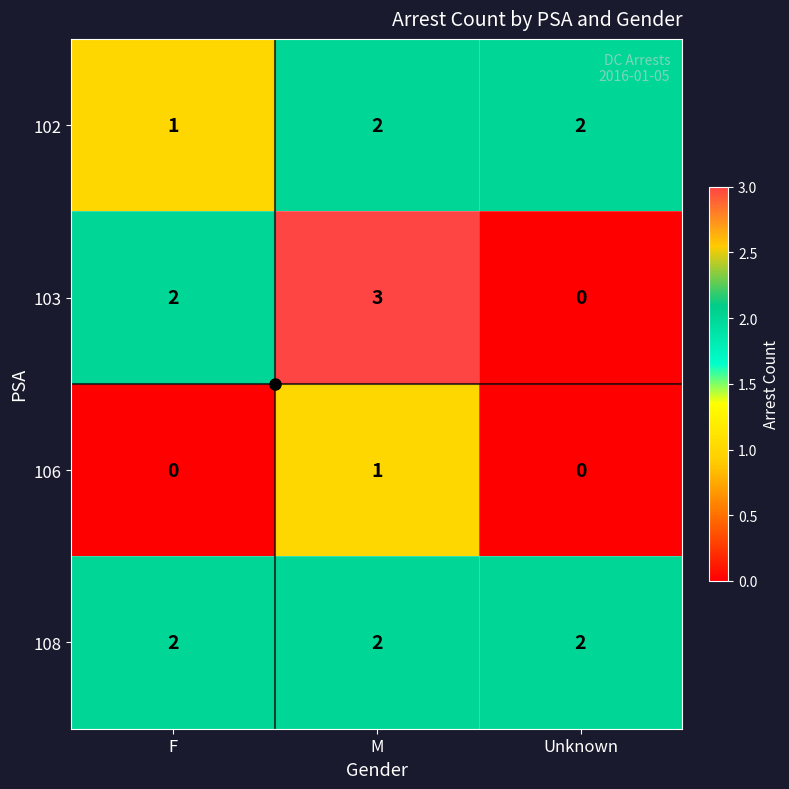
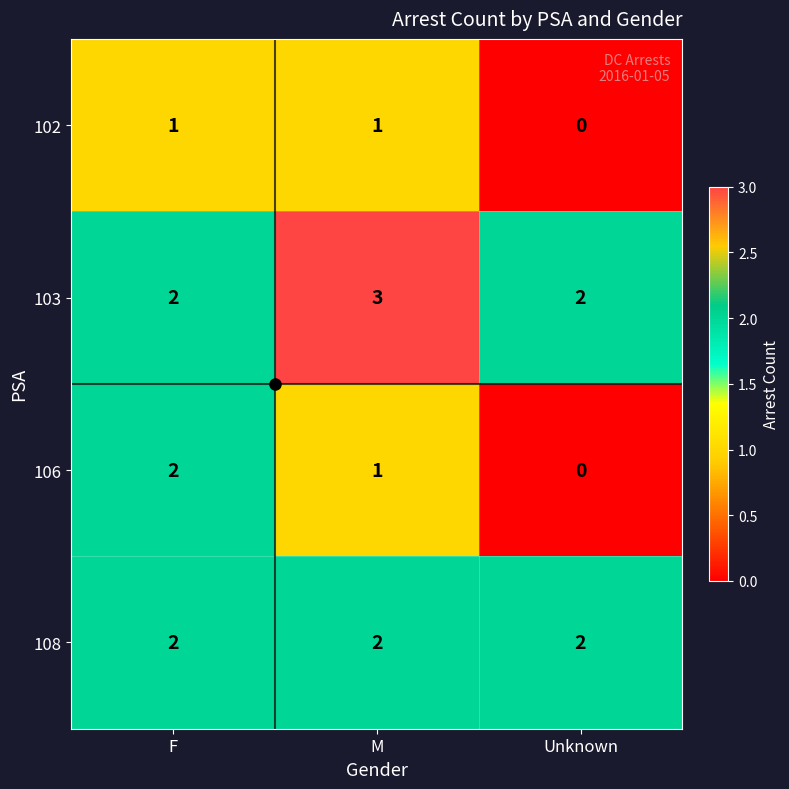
102, M: 2 -> 1
102, Unknown: 2 -> 0
103, Unknown: 0 -> 2
106, F: 0 -> 2
